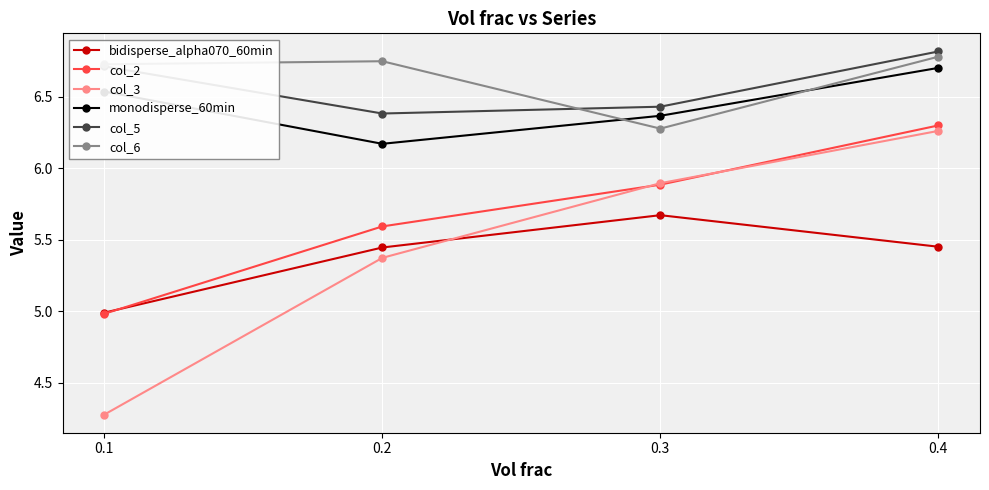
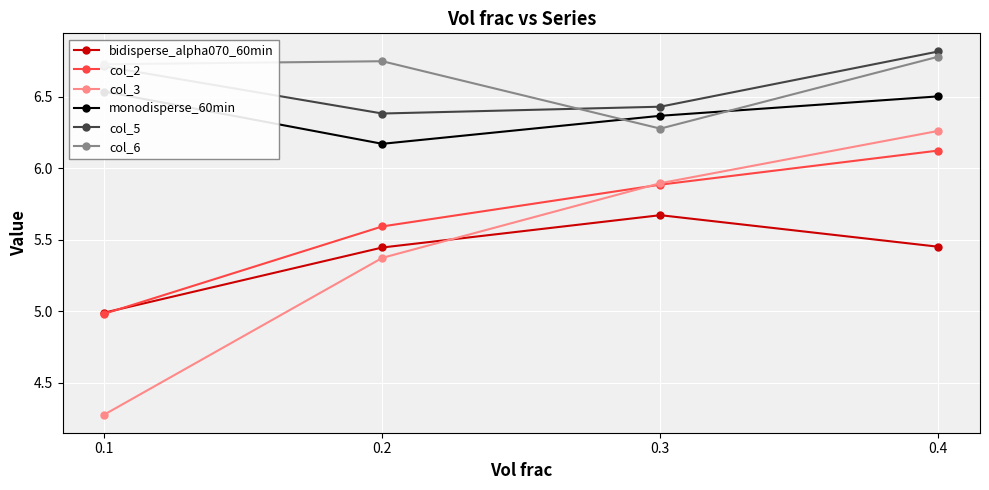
col_2, 0.4: 6.30 -> 6.12
monodisperse_60min, 0.4: 6.70 -> 6.50
